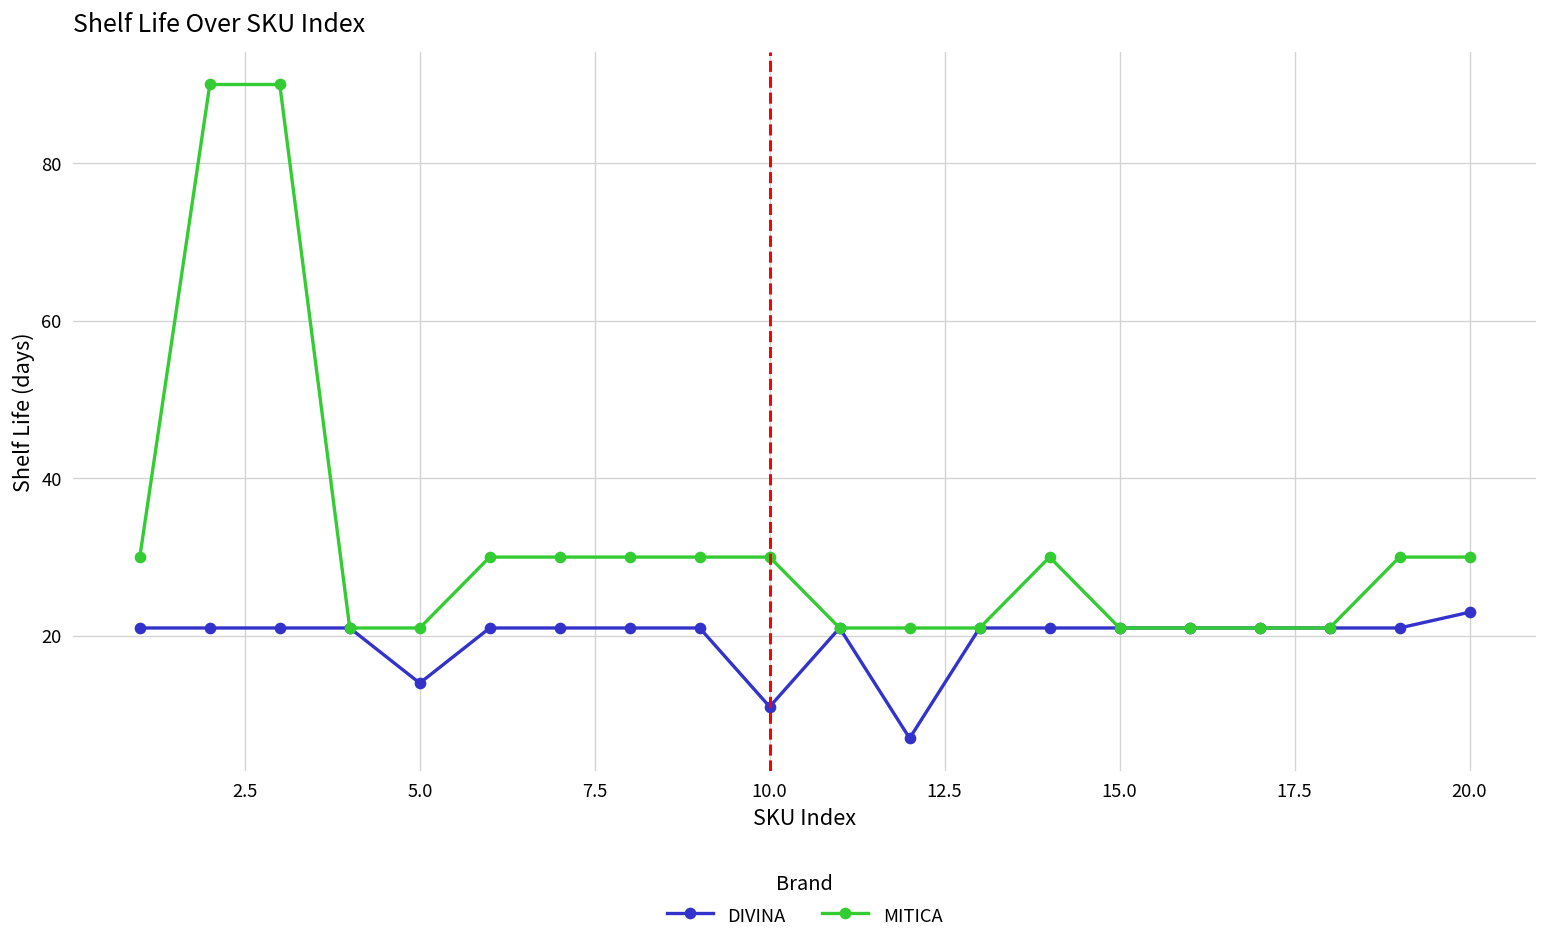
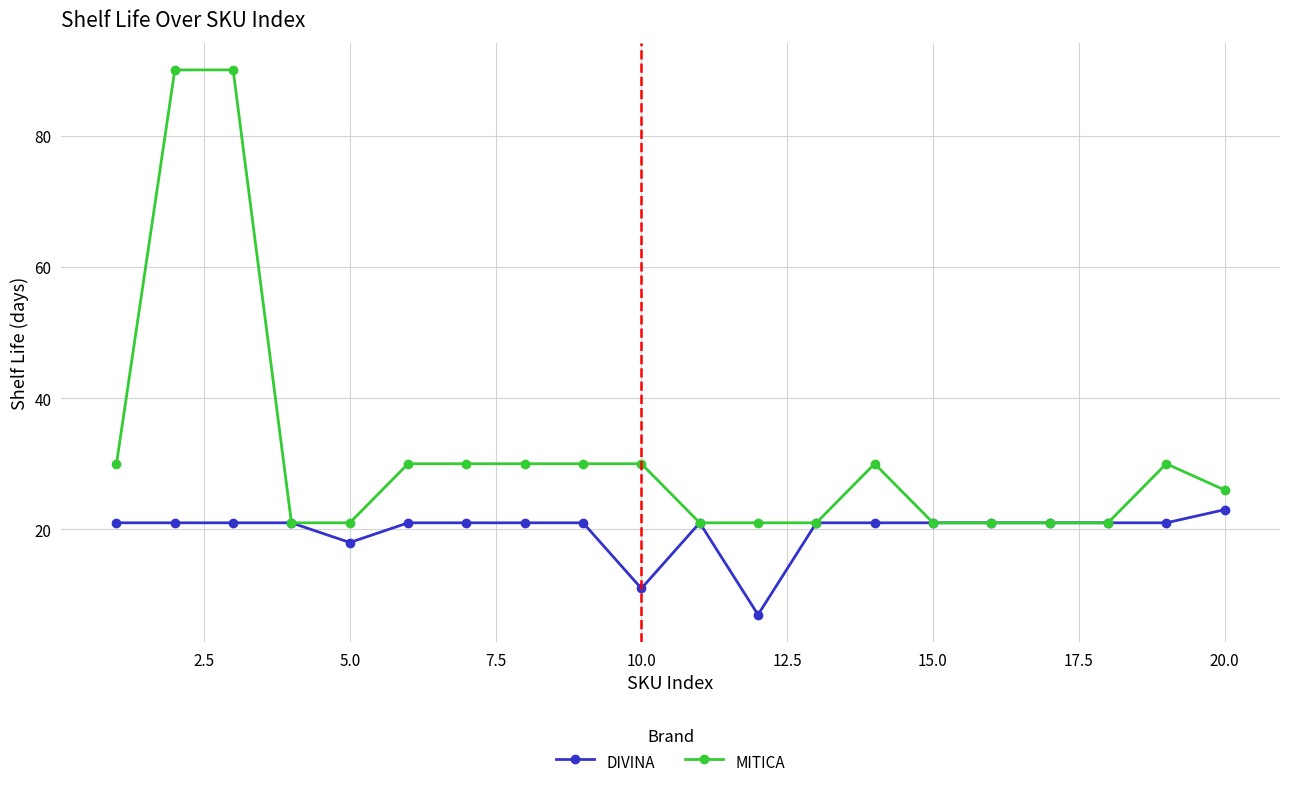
DIVINA, 5.0: 14 -> 18
MITICA, 20.0: 30 -> 26
